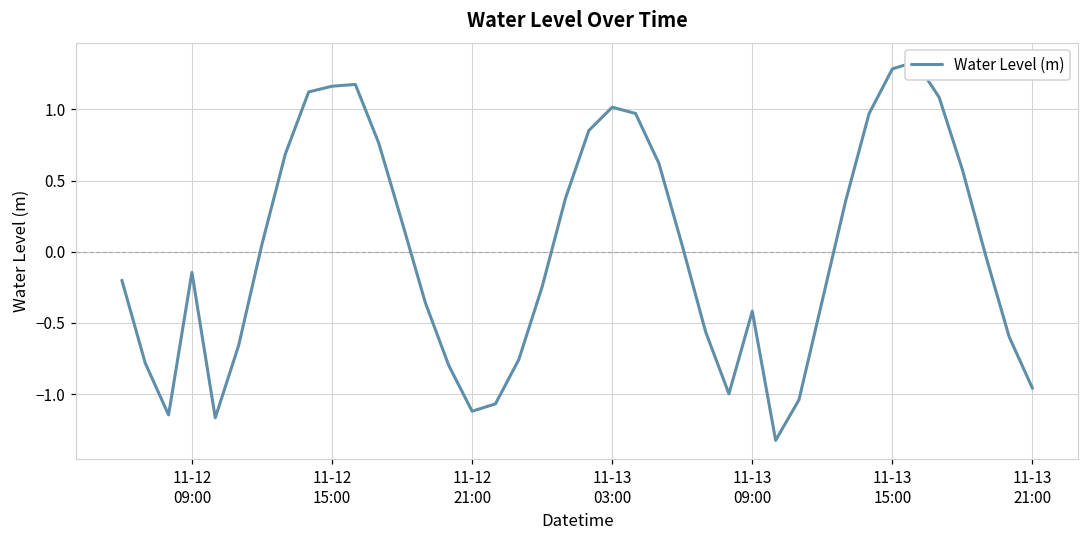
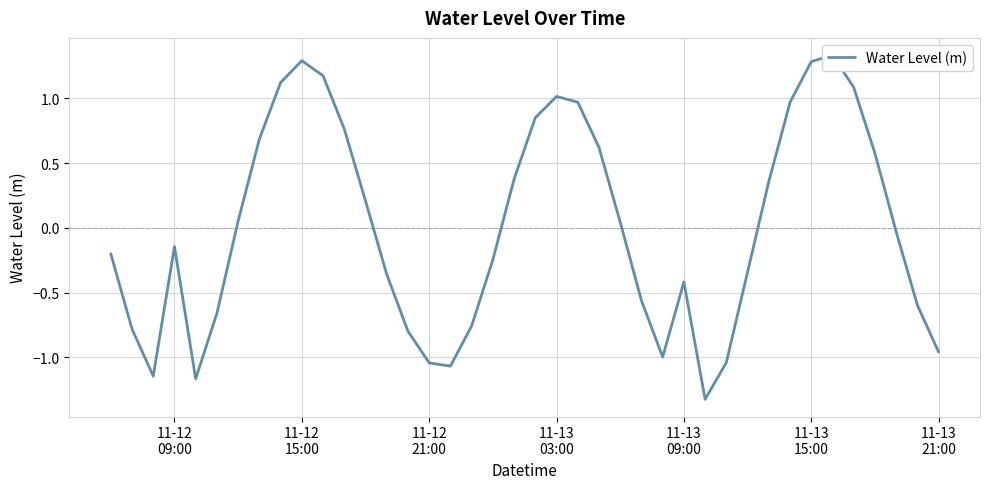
11-12 15:00: 1.16 -> 1.29
11-12 21:00: -1.12 -> -1.04
